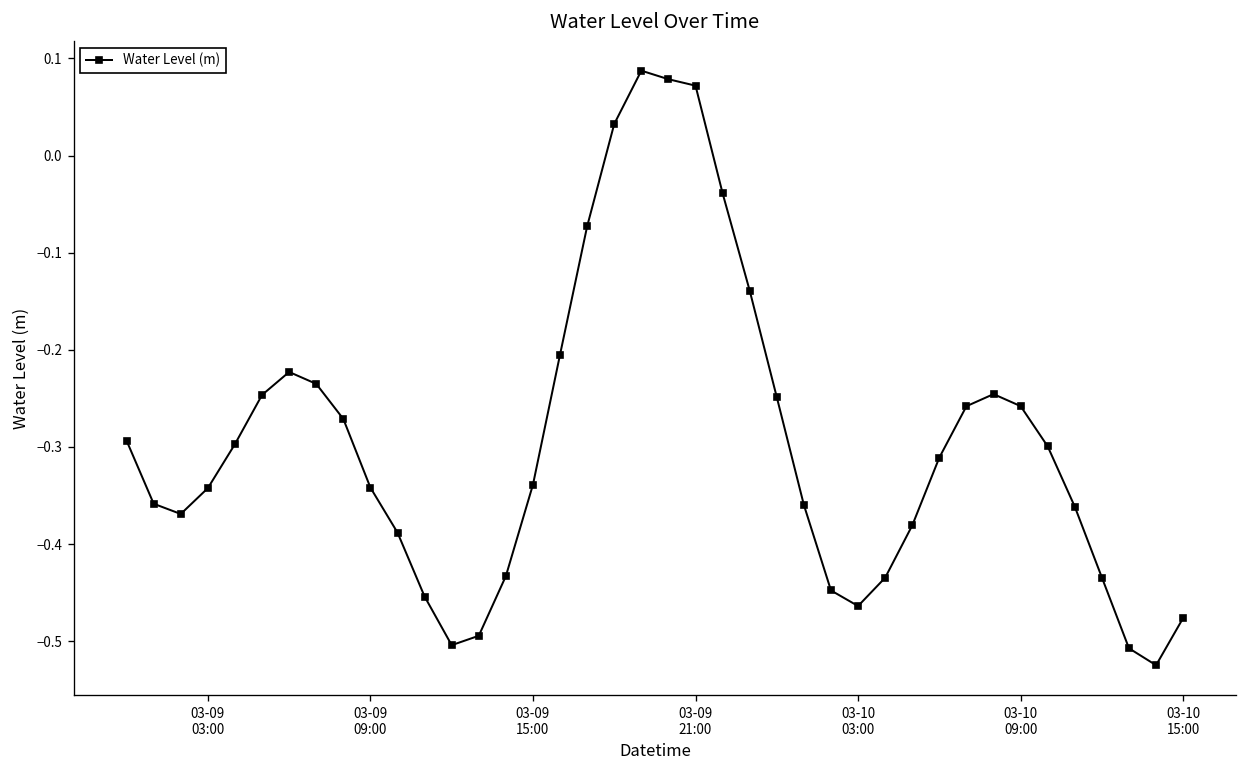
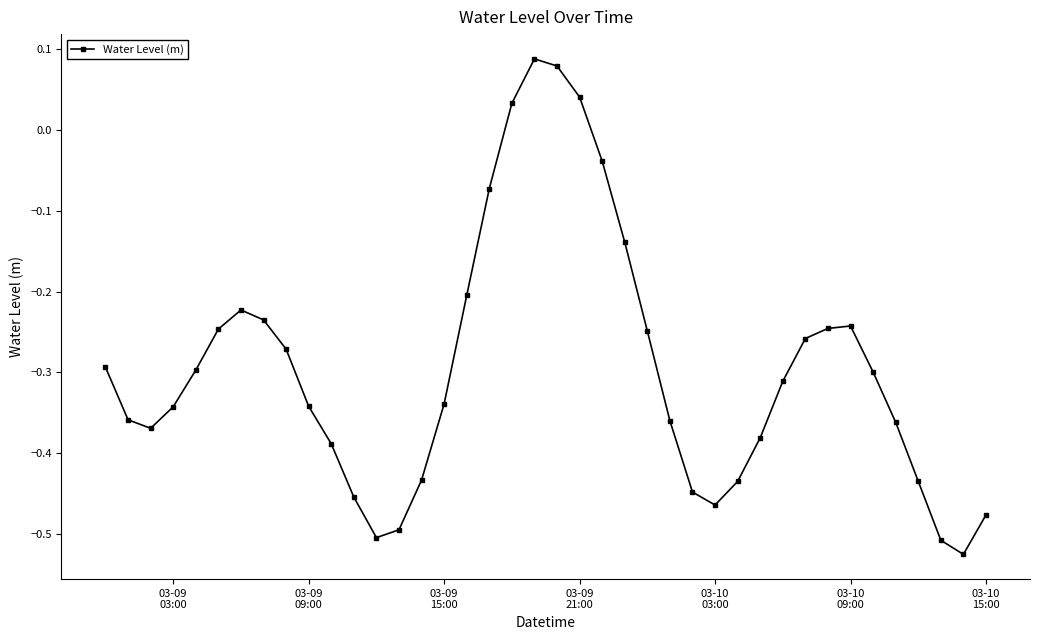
03-09 21:00: 0.07 -> 0.04
03-10 09:00: -0.26 -> -0.24
